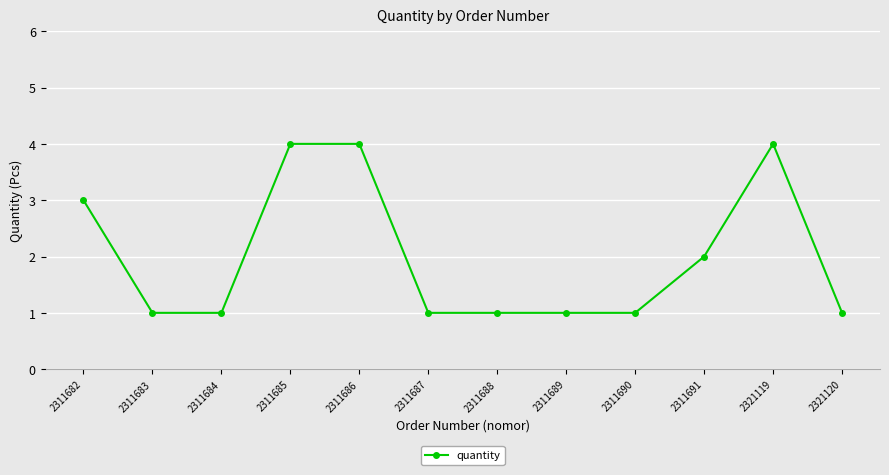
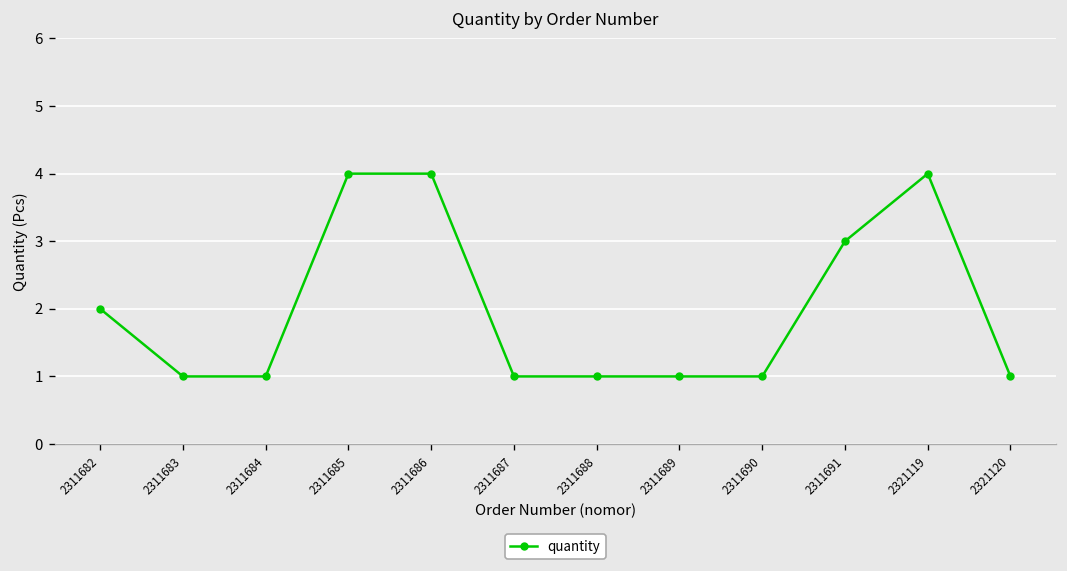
2311682: 3 -> 2
2311691: 2 -> 3
